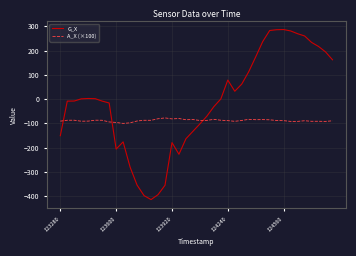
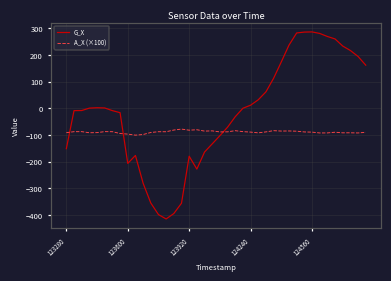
G_X, 124240: 80 -> 10
